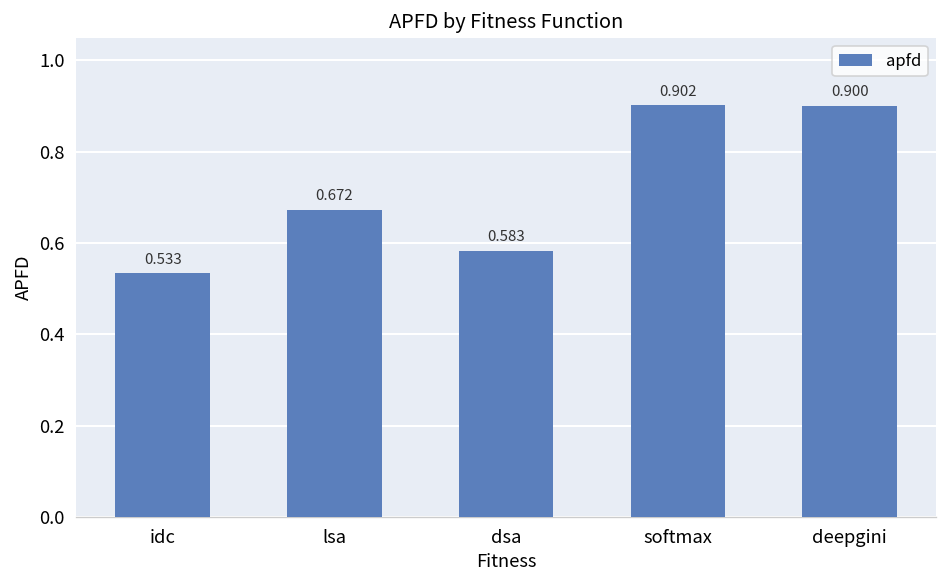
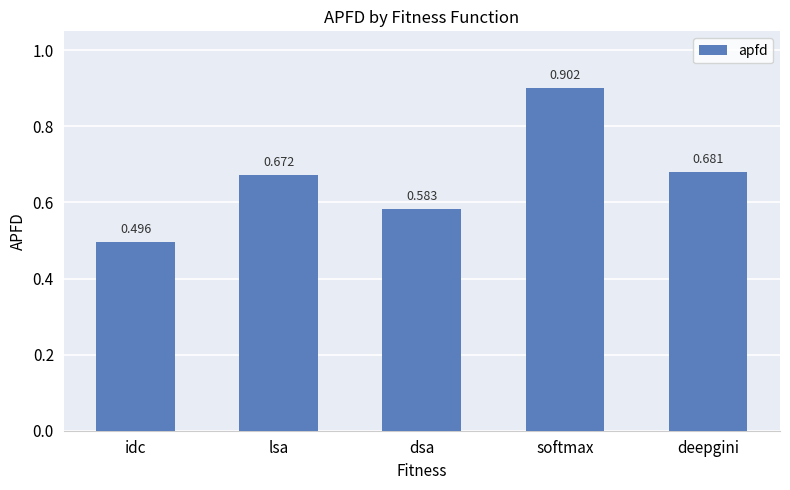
idc: 0.533 -> 0.496
deepgini: 0.900 -> 0.681
